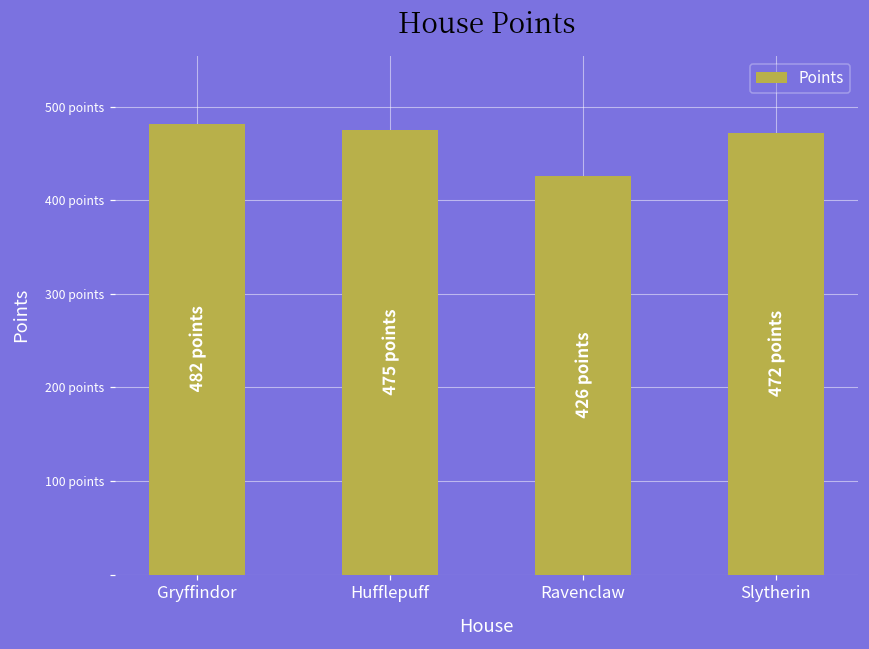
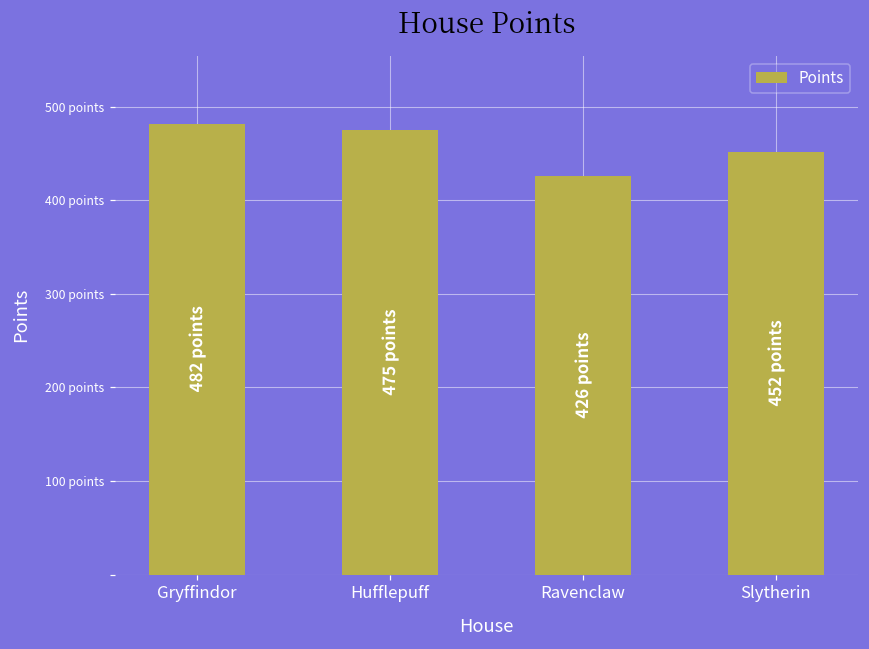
Slytherin: 472 -> 452
